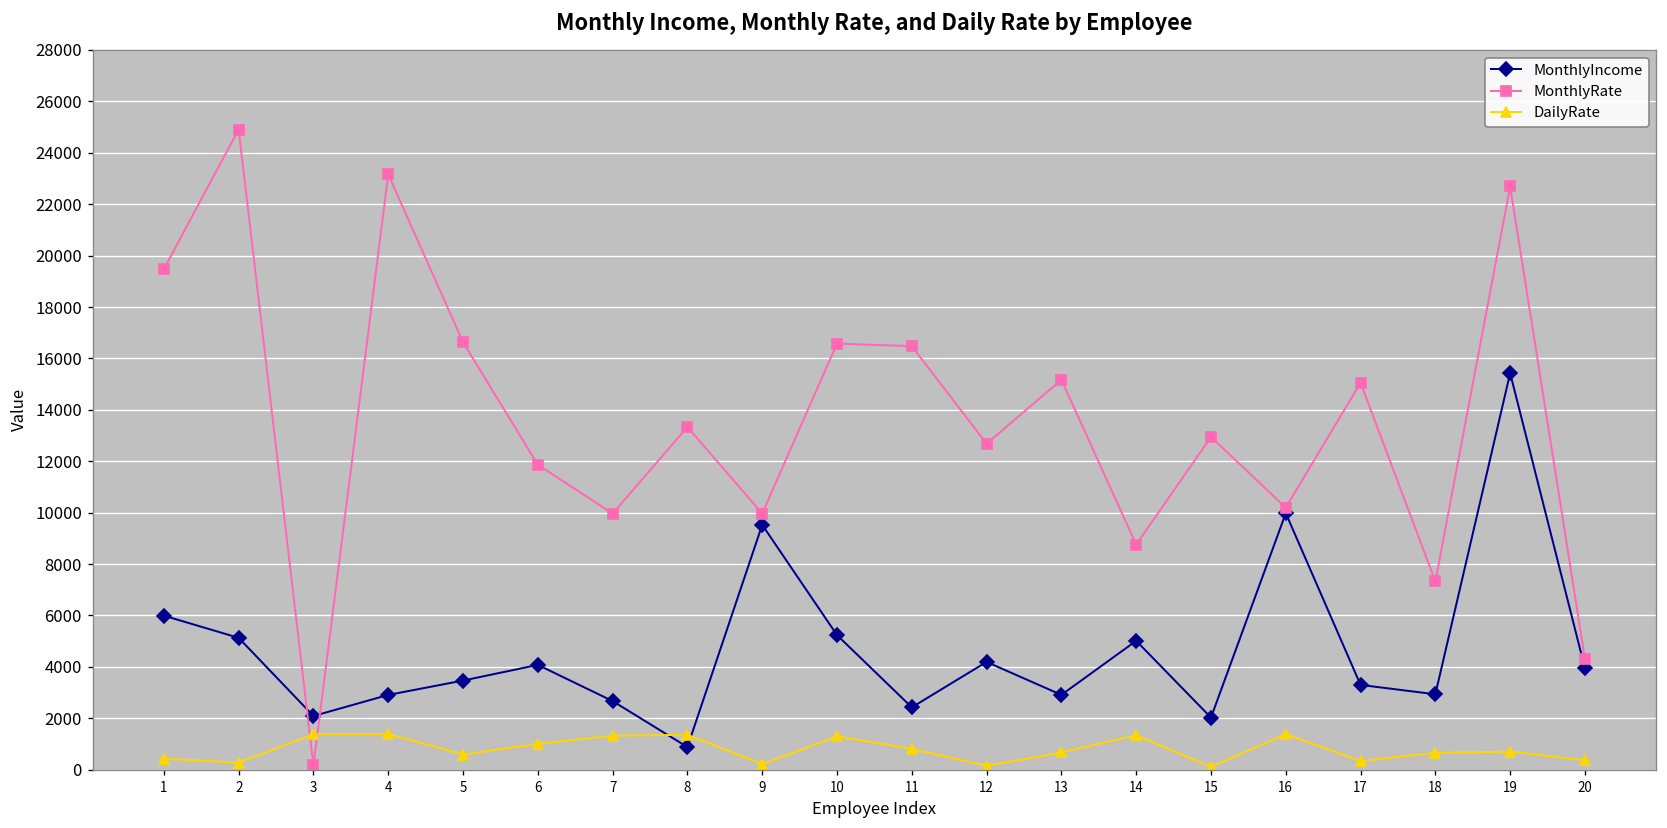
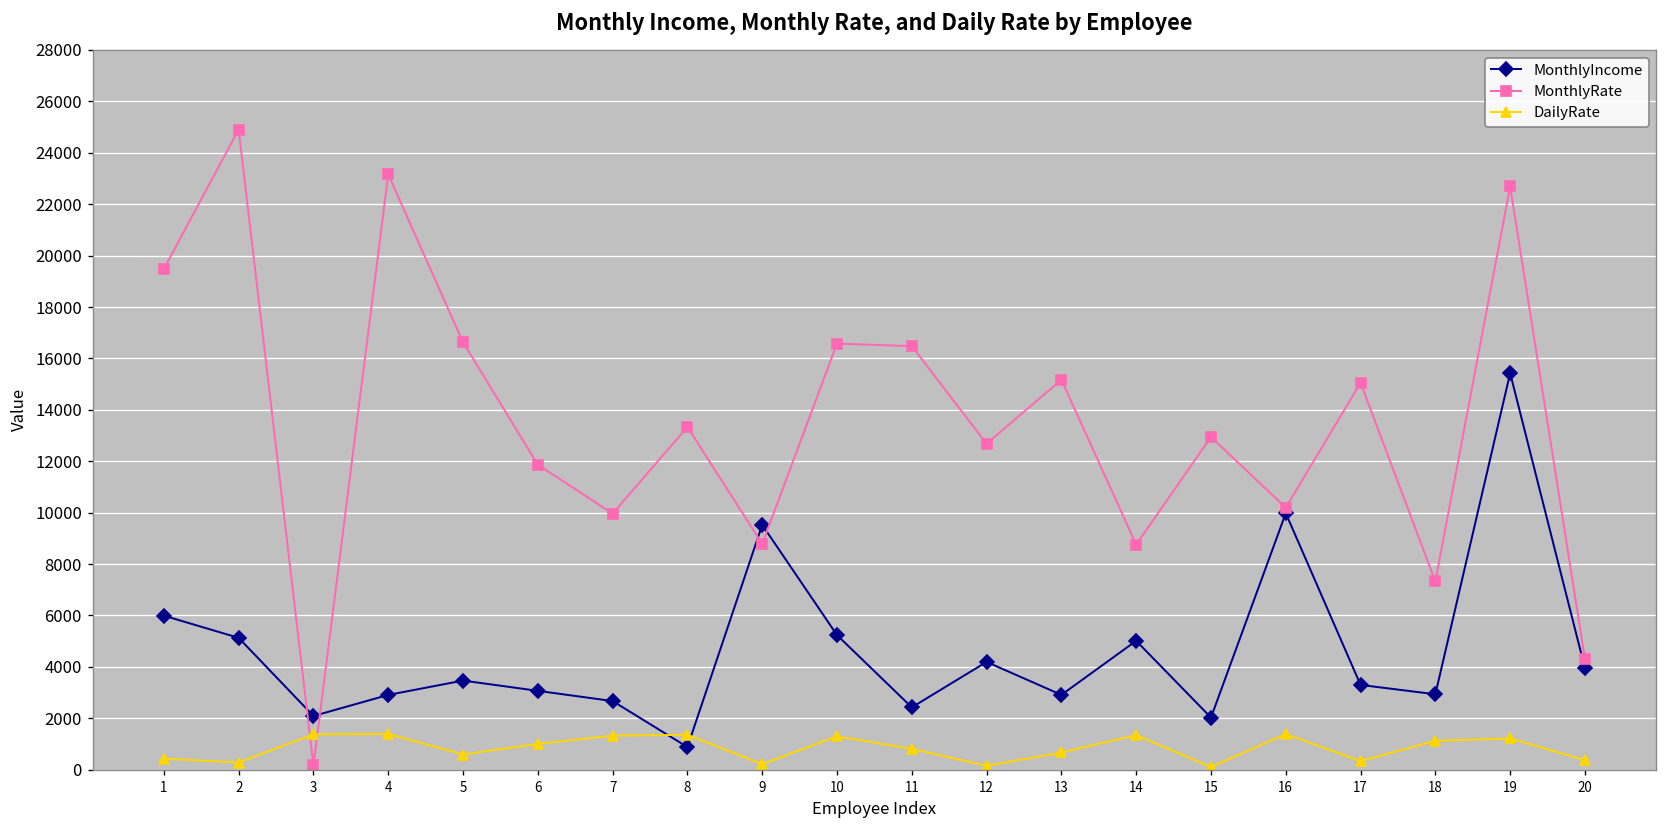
MonthlyIncome, 6: 4100 -> 3100
MonthlyRate, 9: 10000 -> 8800
DailyRate, 18: 700 -> 1100
DailyRate, 19: 700 -> 1200
